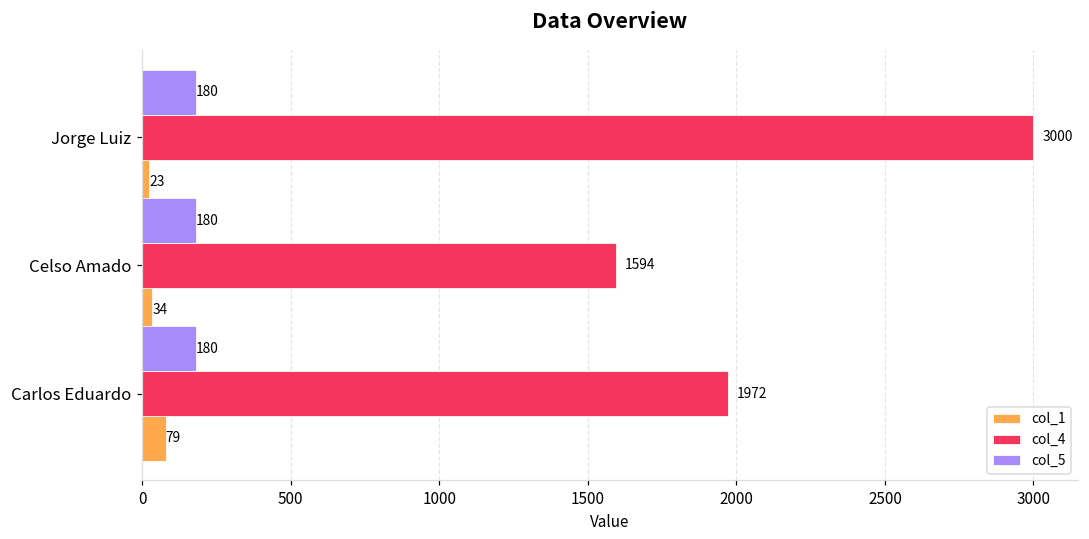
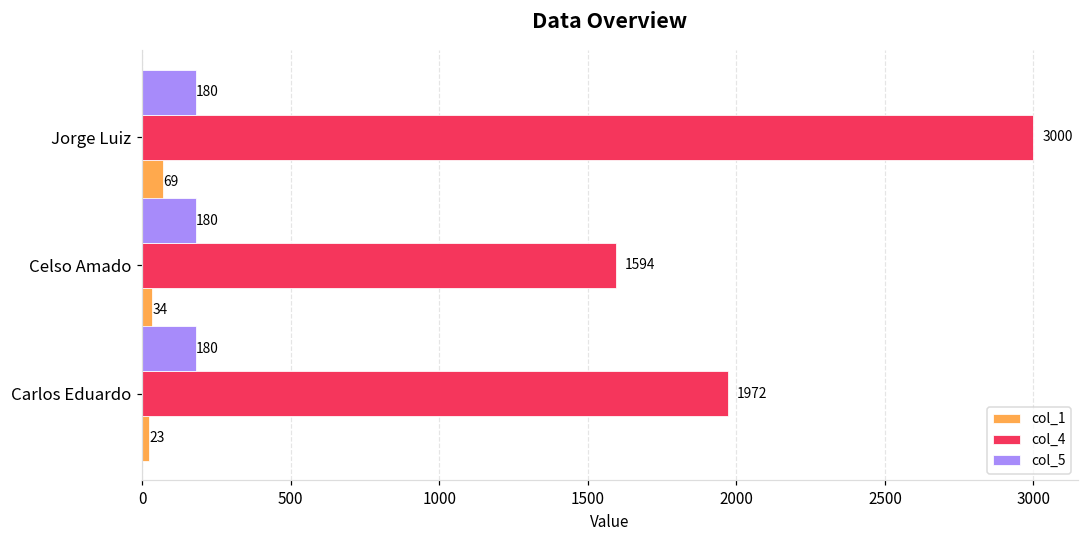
col_1, Jorge Luiz: 23 -> 69
col_1, Carlos Eduardo: 79 -> 23
